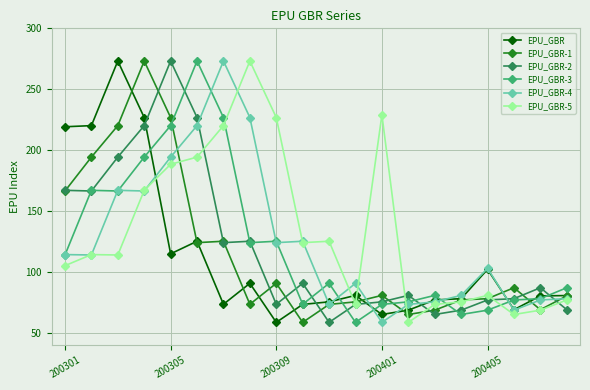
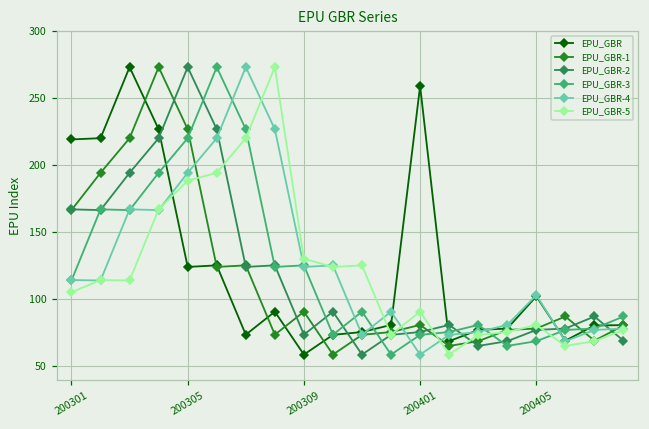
EPU_GBR, 200305: 115 -> 124
EPU_GBR-5, 200309: 227 -> 130
EPU_GBR, 200401: 65 -> 259
EPU_GBR-5, 200401: 229 -> 91
